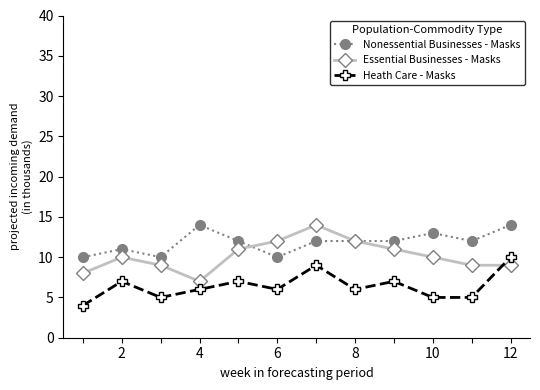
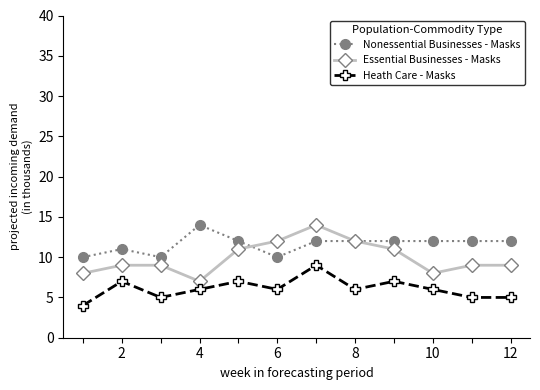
Essential Businesses - Masks, 2: 10 -> 9
Nonessential Businesses - Masks, 10: 13 -> 12
Essential Businesses - Masks, 10: 10 -> 8
Heath Care - Masks, 10: 5 -> 6
Nonessential Businesses - Masks, 12: 14 -> 12
Heath Care - Masks, 12: 10 -> 5
